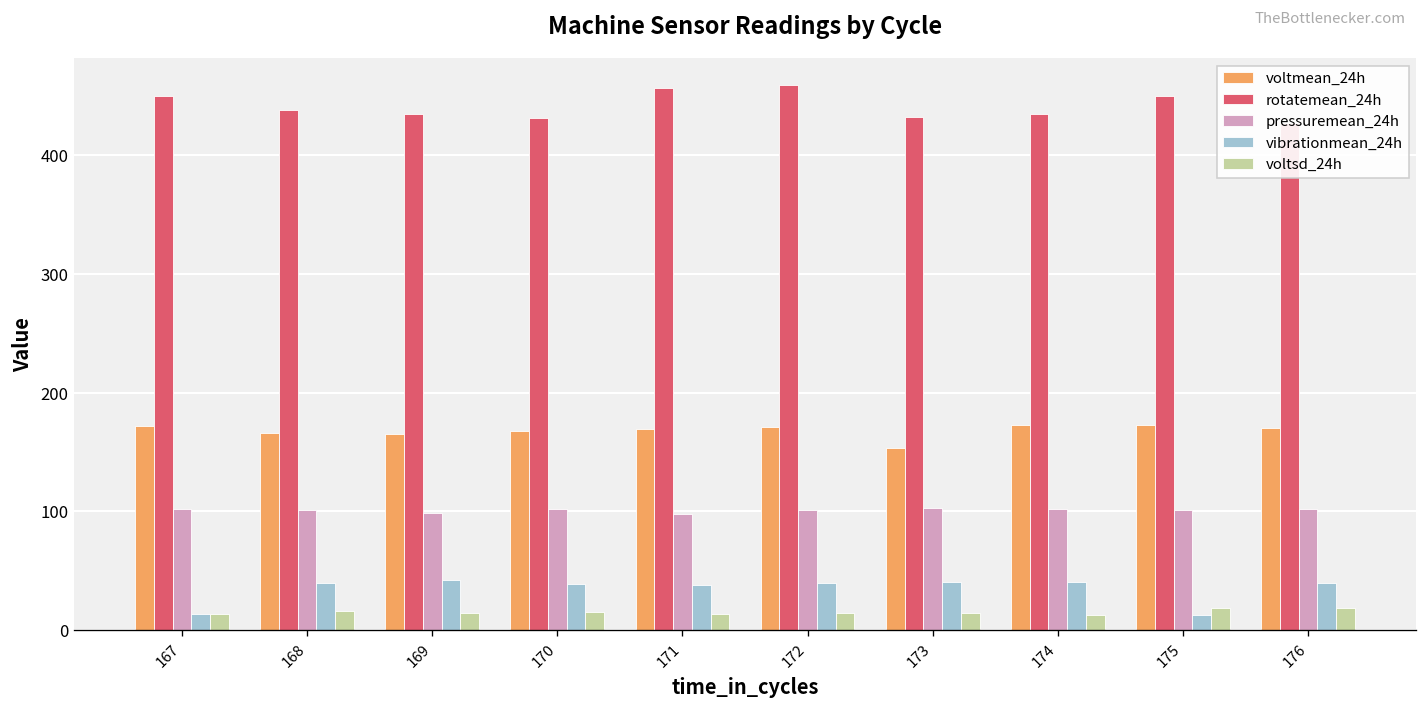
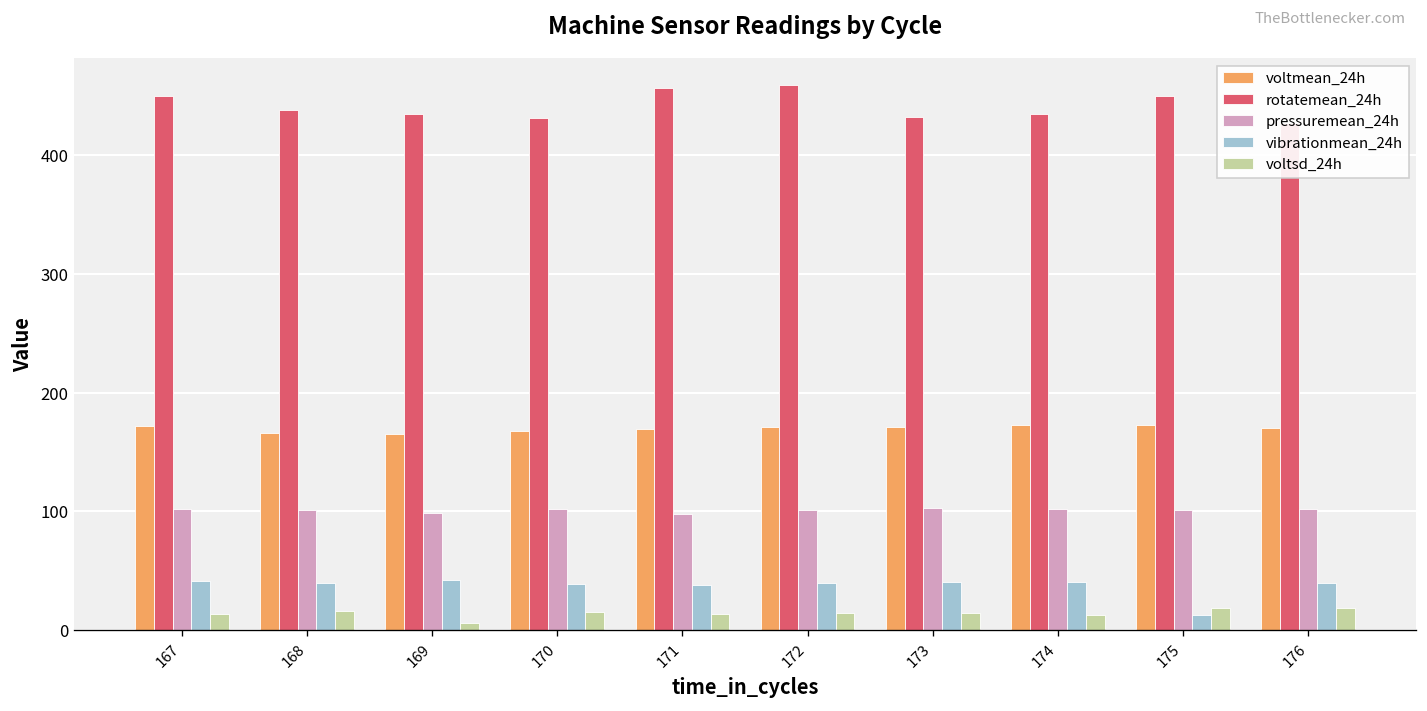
vibrationmean_24h, 167: 10 -> 40
voltsd_24h, 169: 15 -> 6
voltmean_24h, 173: 150 -> 170
